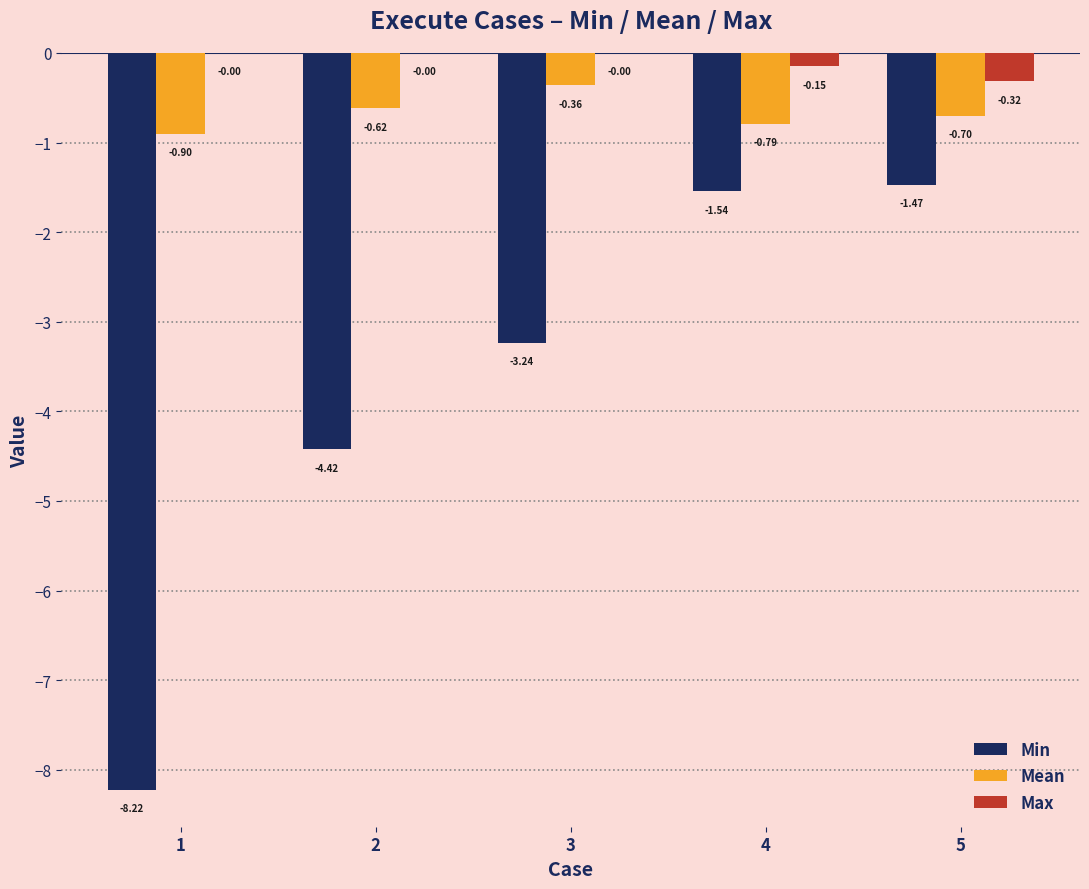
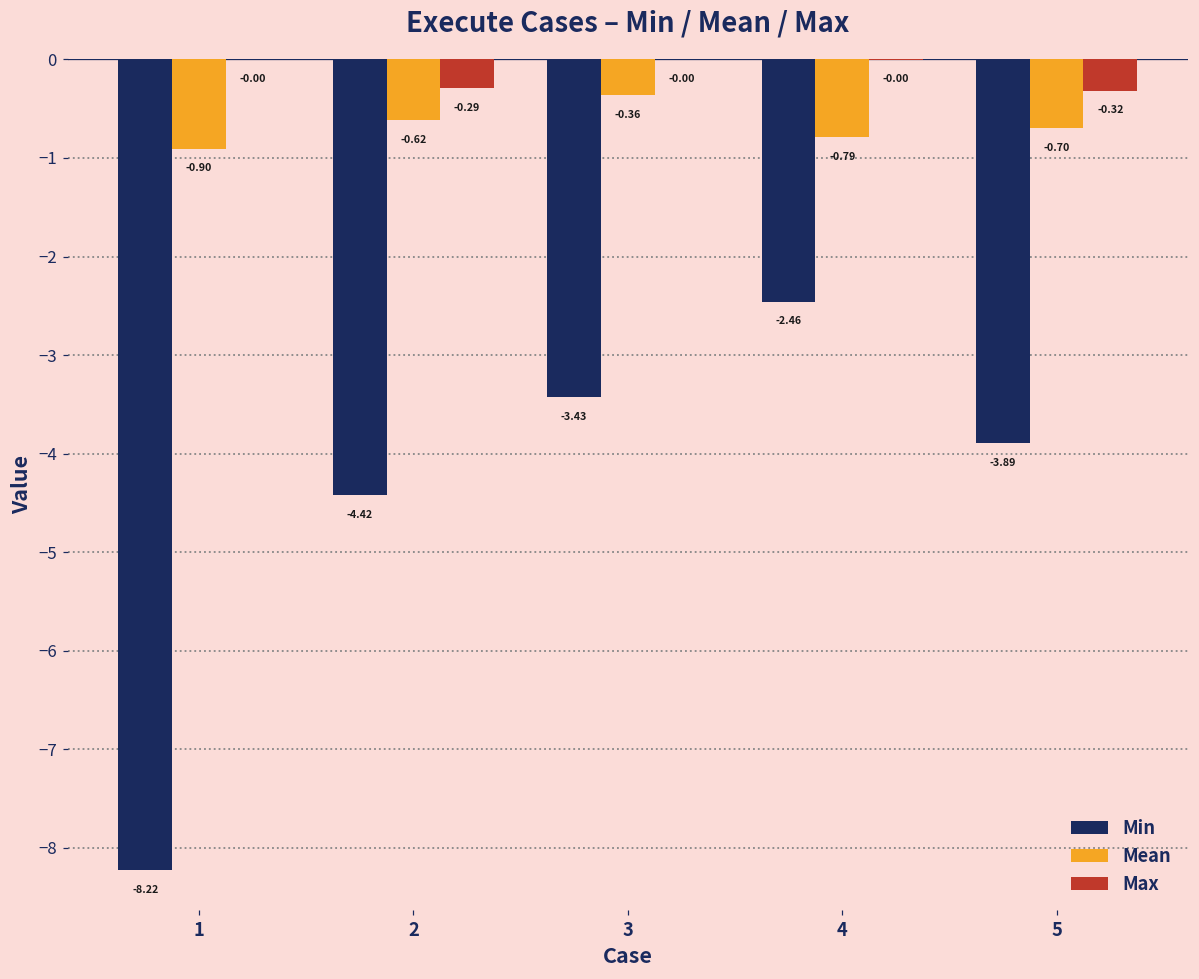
Max, 2: -0.00 -> -0.29
Min, 3: -3.24 -> -3.43
Min, 4: -1.54 -> -2.46
Max, 4: -0.15 -> -0.00
Min, 5: -1.47 -> -3.89
